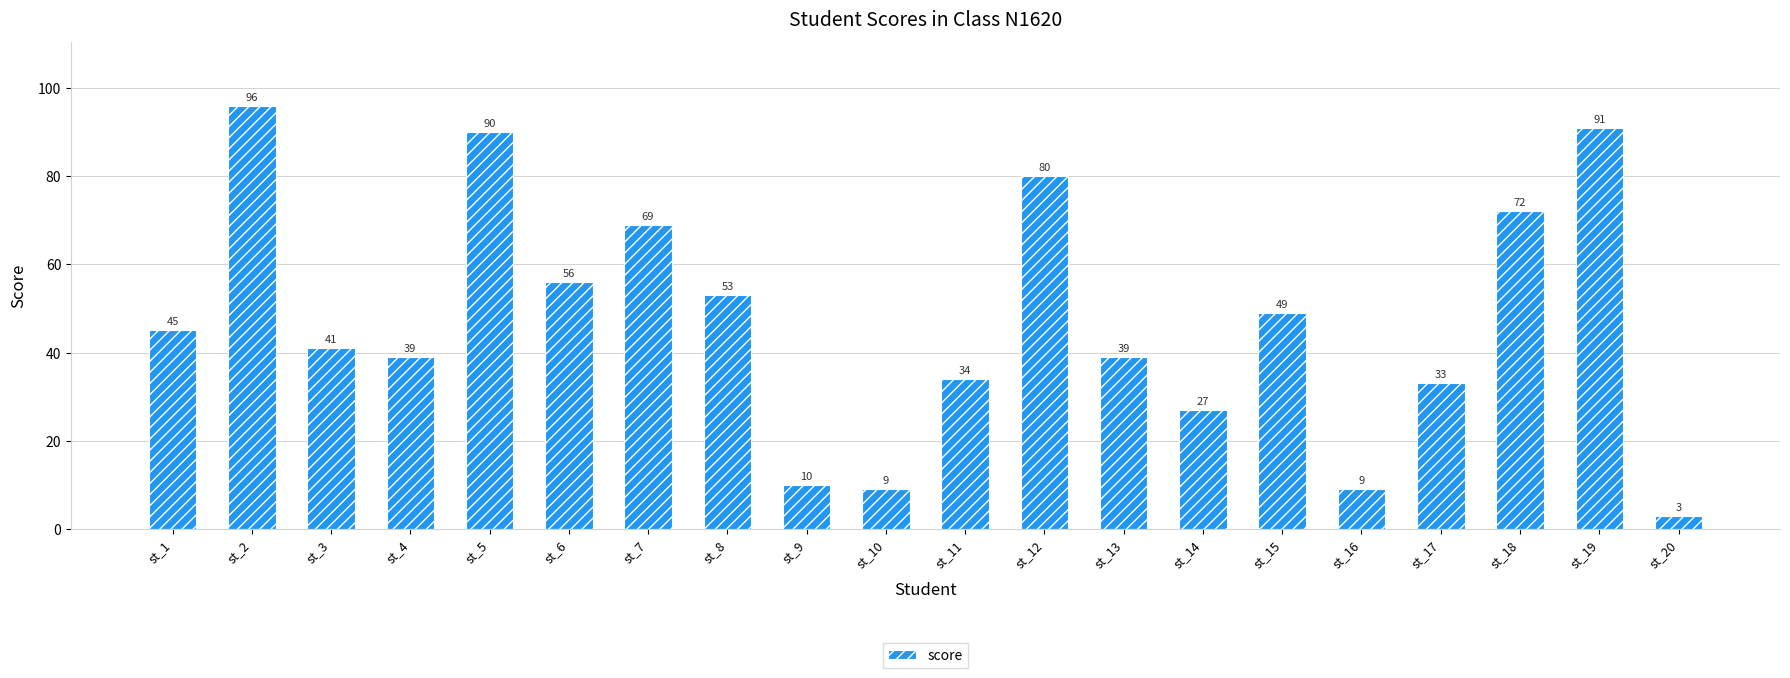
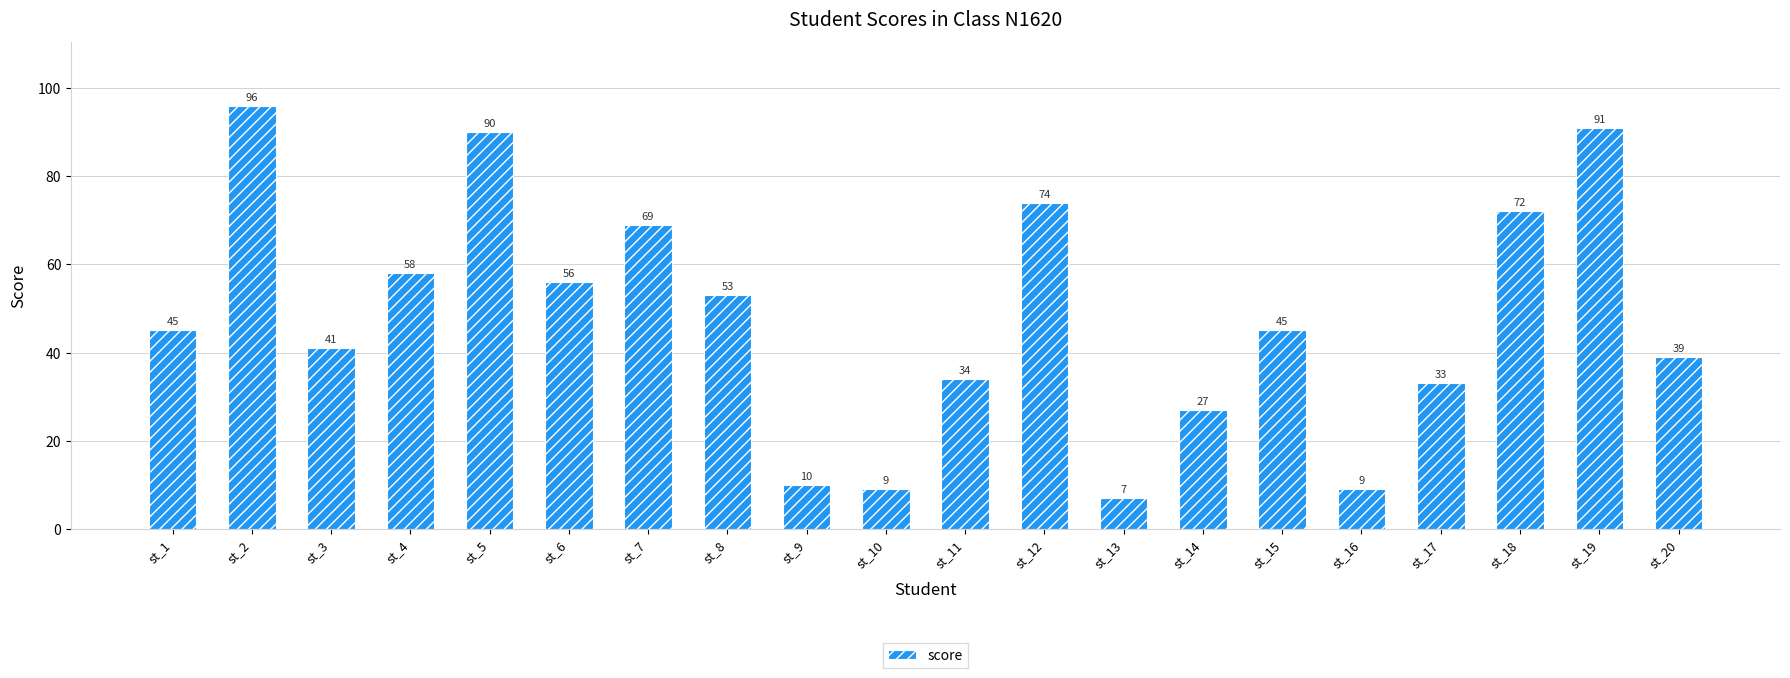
st_4: 39 -> 58
st_12: 80 -> 74
st_13: 39 -> 7
st_15: 49 -> 45
st_20: 3 -> 39
